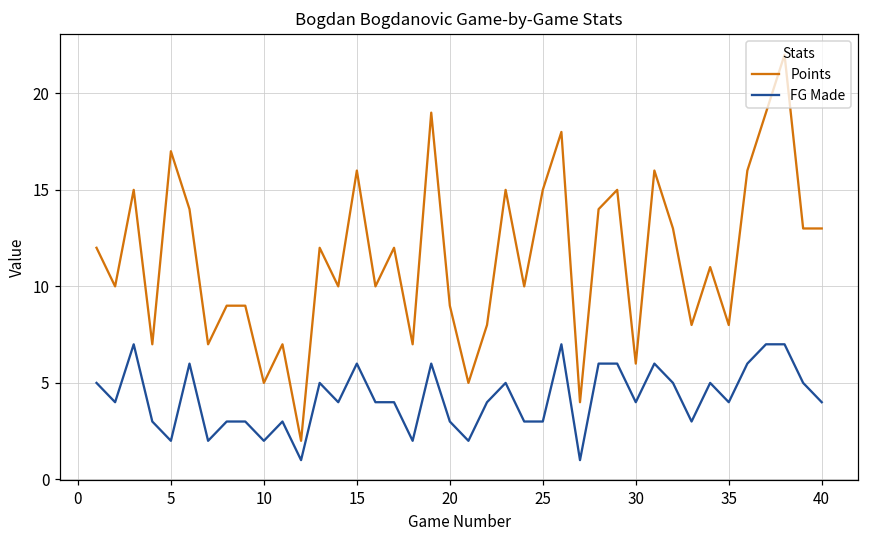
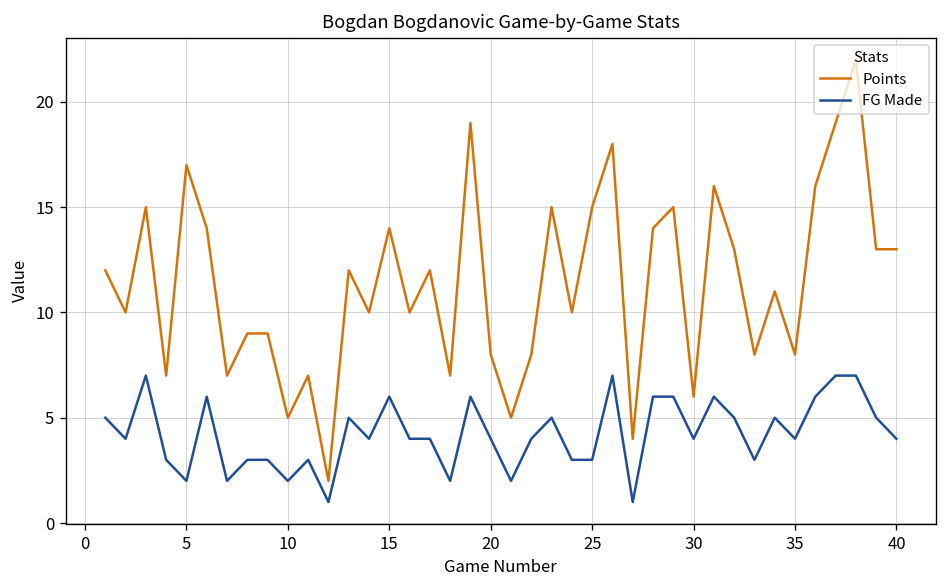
Points, 15: 16 -> 14
Points, 20: 9 -> 8
FG Made, 20: 3 -> 4
